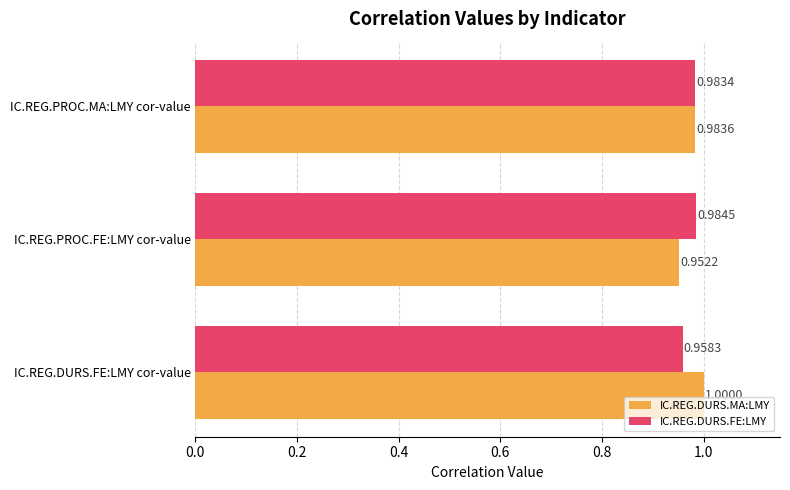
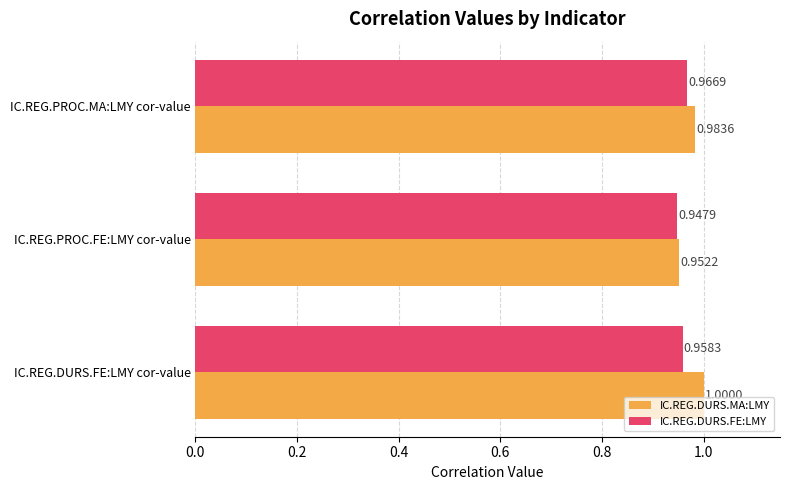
IC.REG.DURS.FE:LMY, IC.REG.PROC.MA:LMY cor-value: 0.9834 -> 0.9669
IC.REG.DURS.FE:LMY, IC.REG.PROC.FE:LMY cor-value: 0.9845 -> 0.9479
